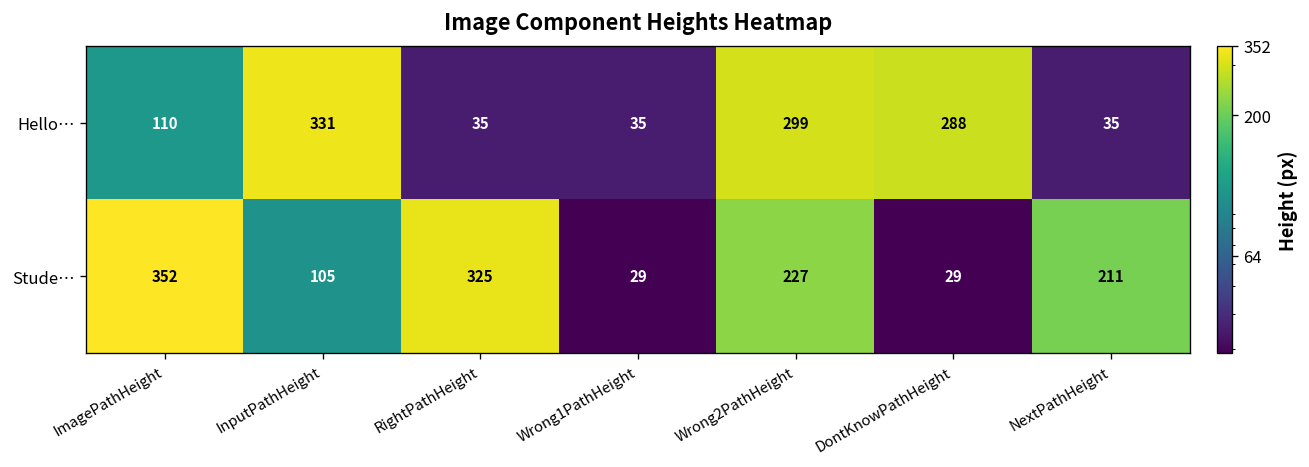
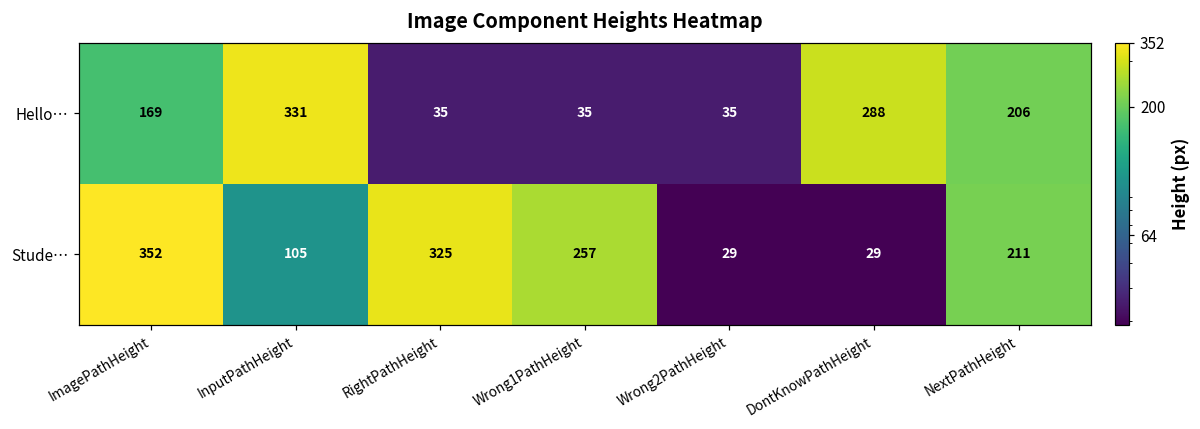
Hello…, ImagePathHeight: 110 -> 169
Hello…, Wrong2PathHeight: 299 -> 35
Hello…, NextPathHeight: 35 -> 206
Stude…, Wrong1PathHeight: 29 -> 257
Stude…, Wrong2PathHeight: 227 -> 29
